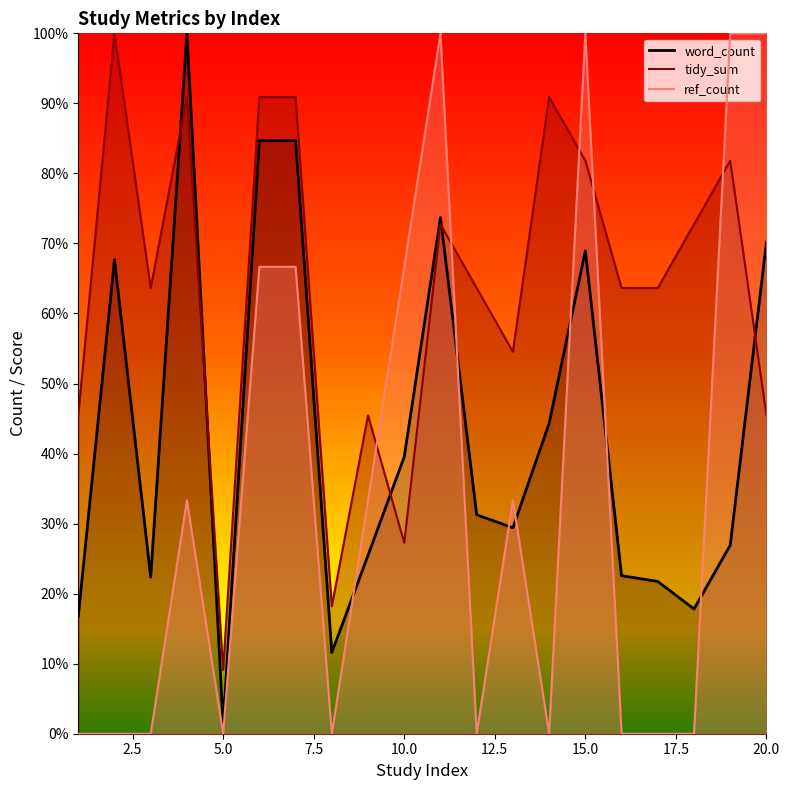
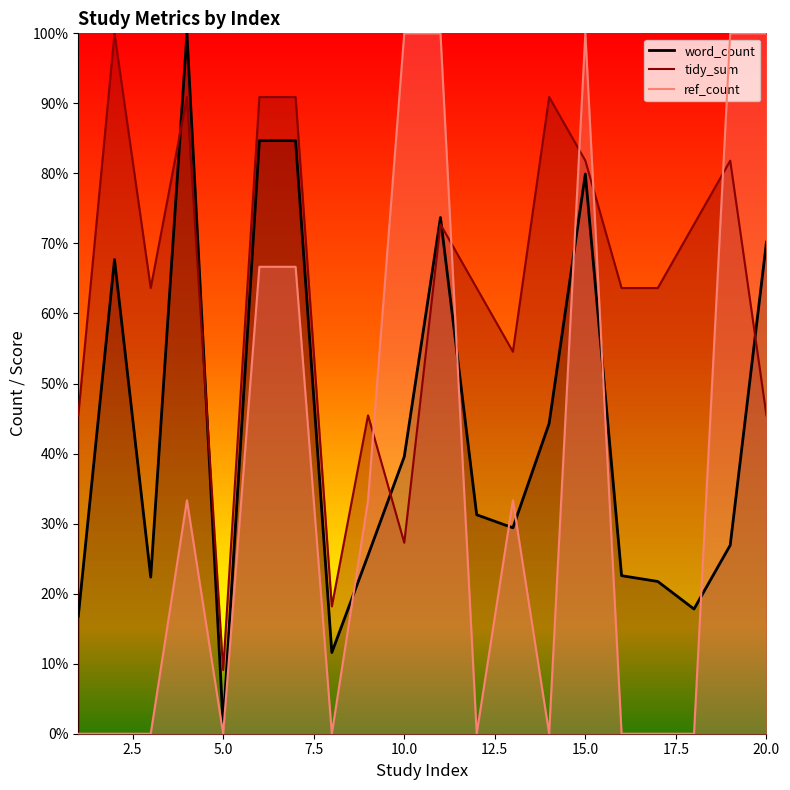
ref_count, 10.0: 67% -> 100%
word_count, 15.0: 69% -> 80%
